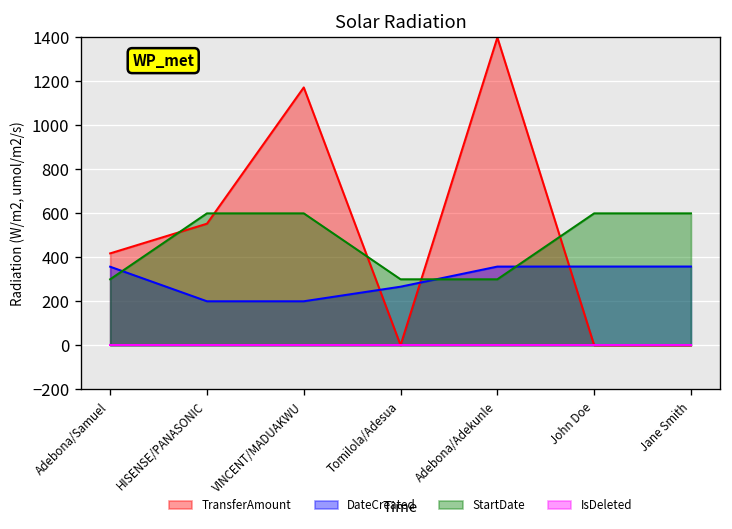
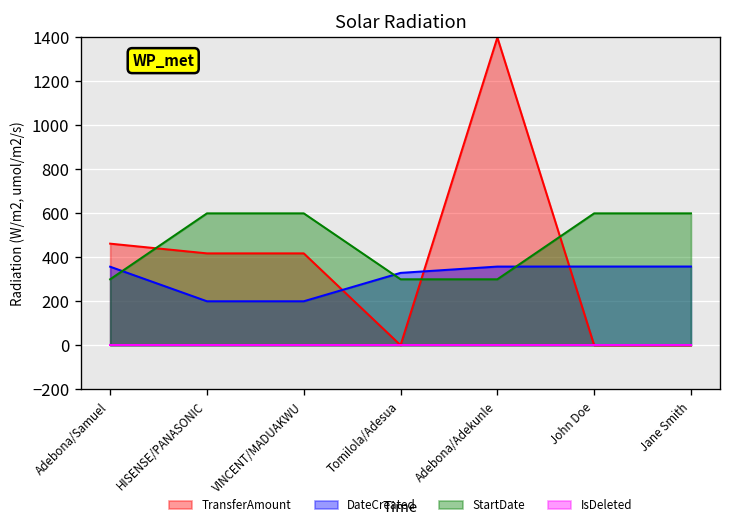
TransferAmount, Adebona/Samuel: 420 -> 460
TransferAmount, HISENSE/PANASONIC: 550 -> 420
TransferAmount, VINCENT/MADUAKWU: 1170 -> 420
DateCreated, Tomilola/Adesua: 270 -> 330
